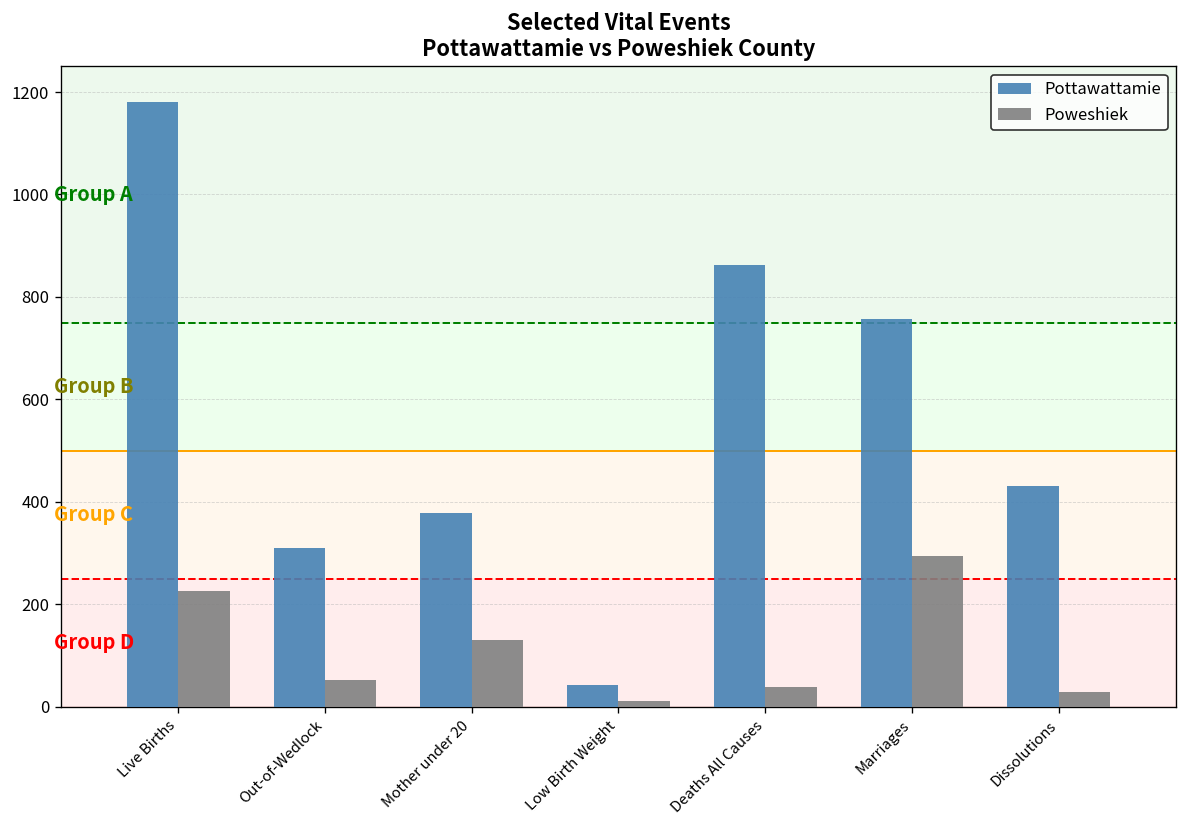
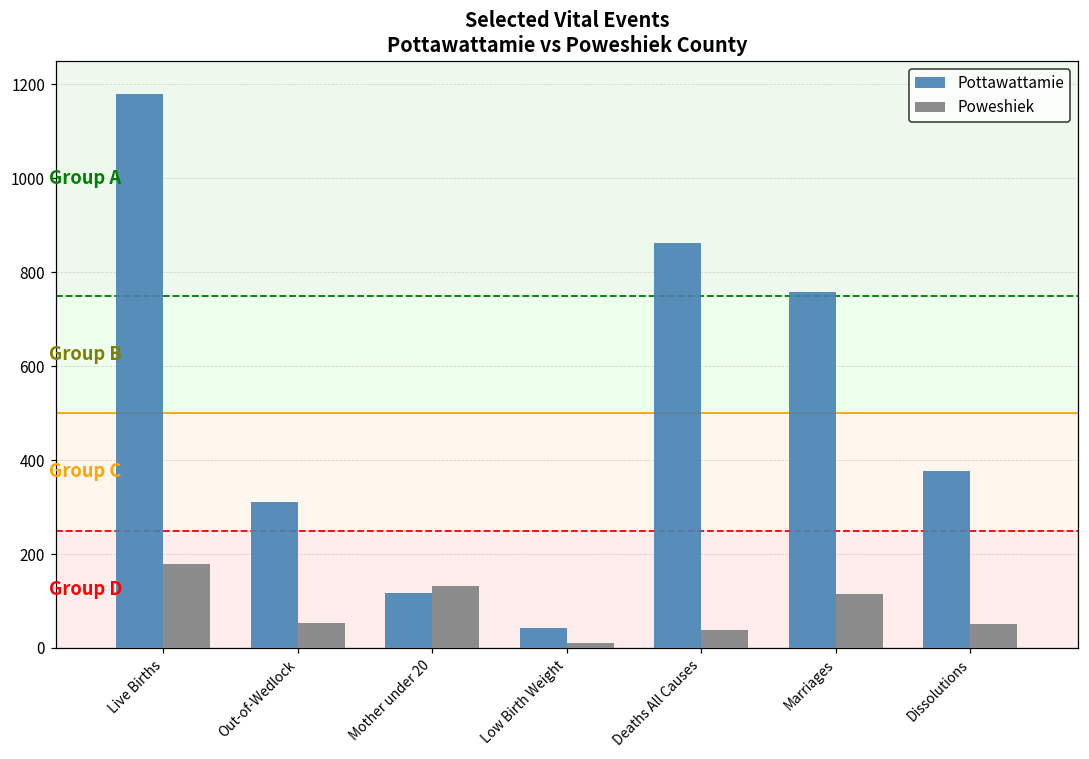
Poweshiek, Live Births: 230 -> 180
Pottawattamie, Mother under 20: 380 -> 120
Poweshiek, Marriages: 300 -> 120
Pottawattamie, Dissolutions: 430 -> 380
Poweshiek, Dissolutions: 30 -> 50
